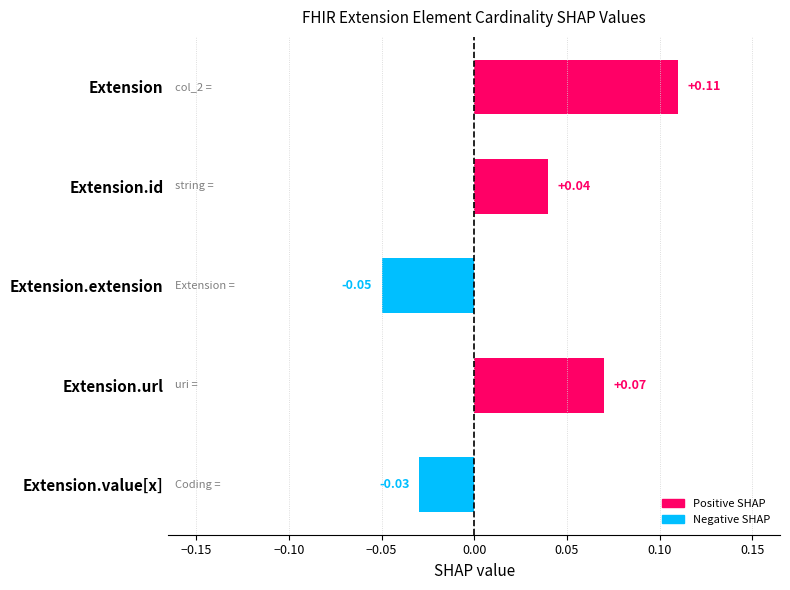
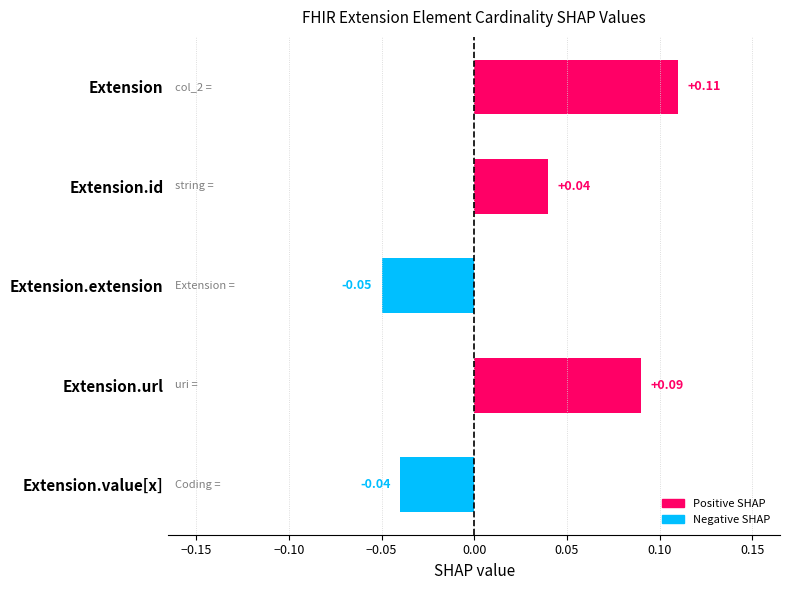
Extension.url: +0.07 -> +0.09
Extension.value[x]: -0.03 -> -0.04
